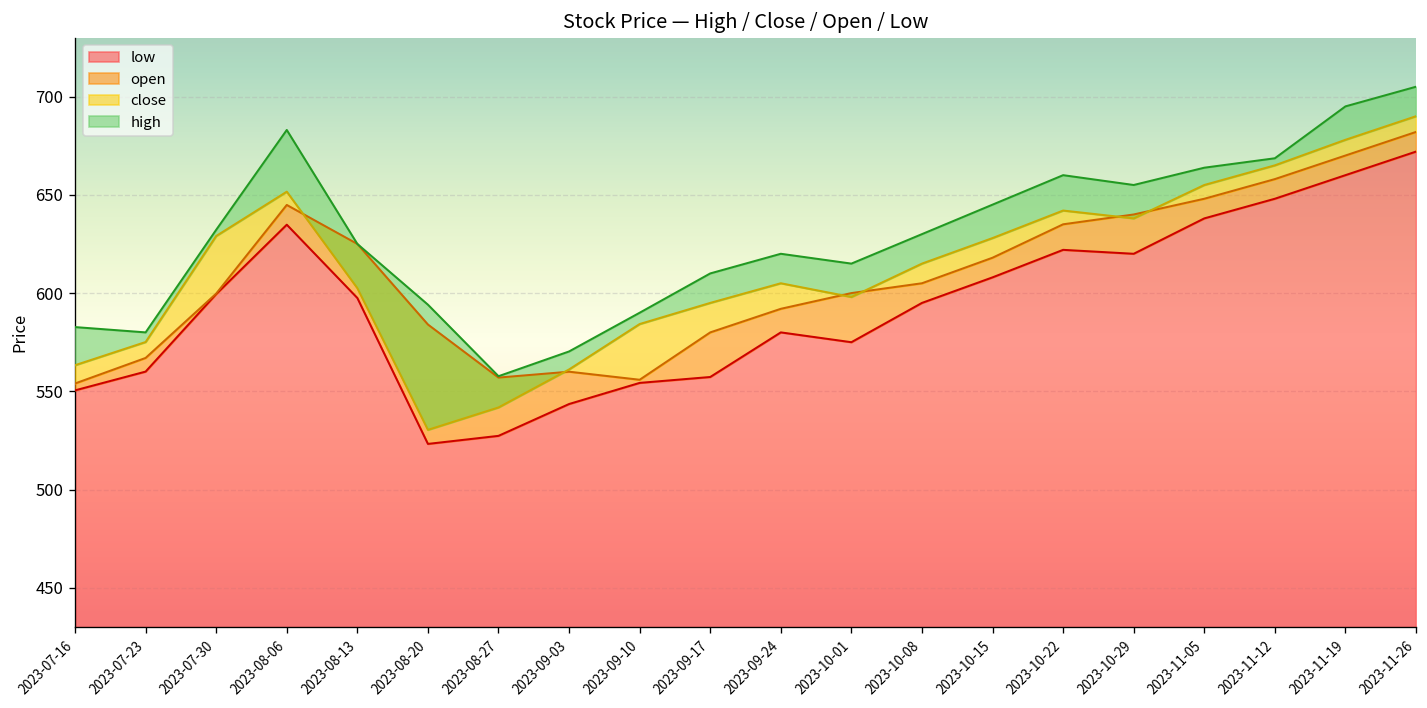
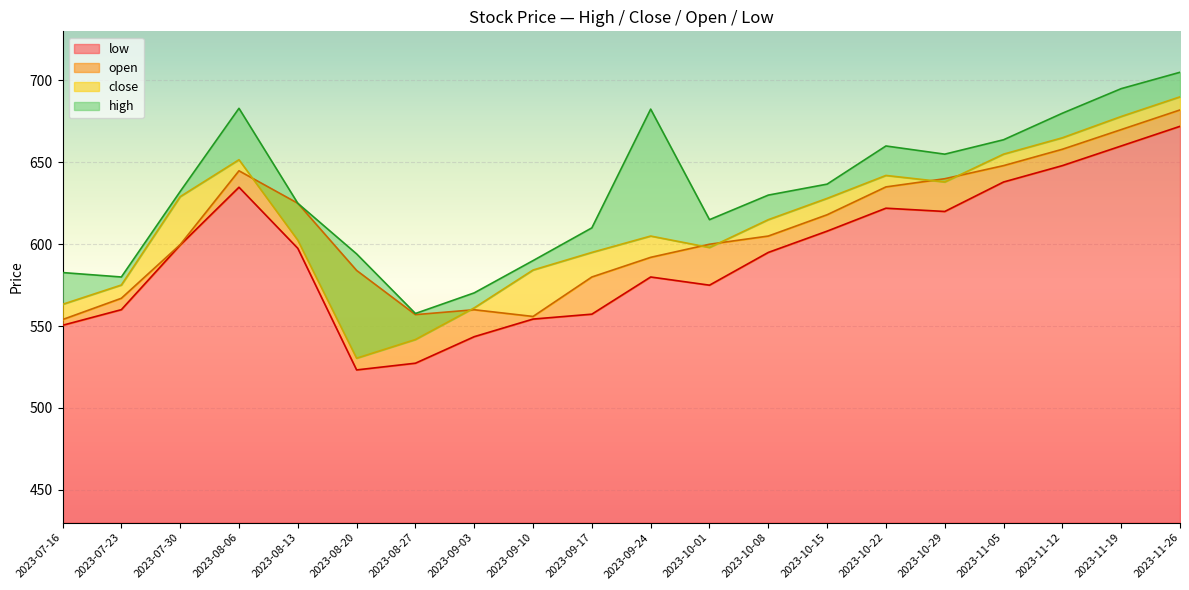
high, 2023-09-24: 620 -> 683
high, 2023-10-15: 645 -> 637
high, 2023-11-12: 669 -> 680
